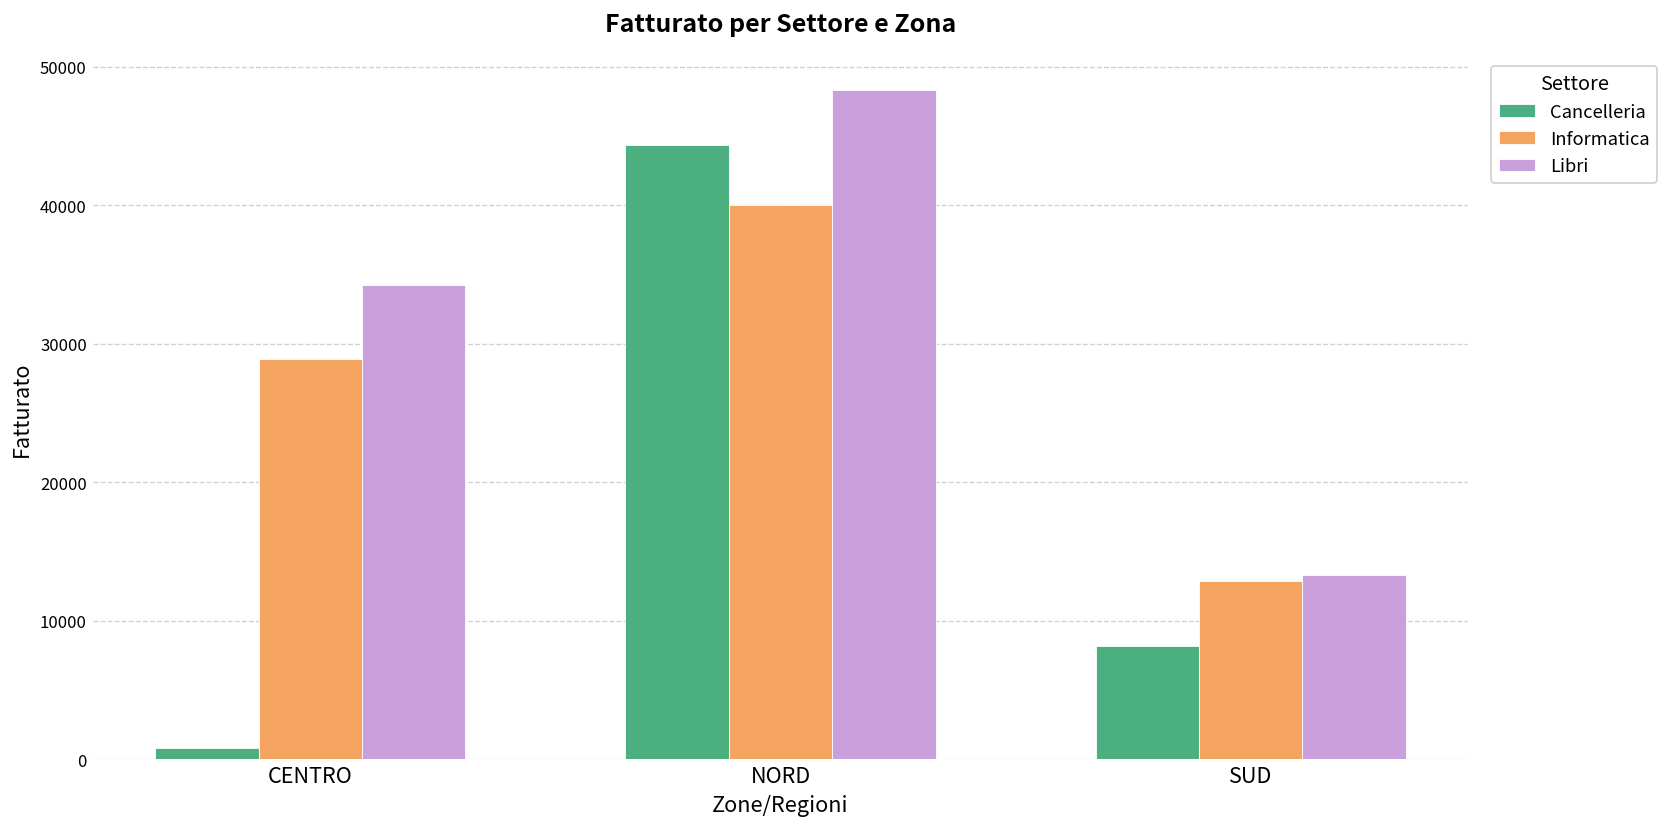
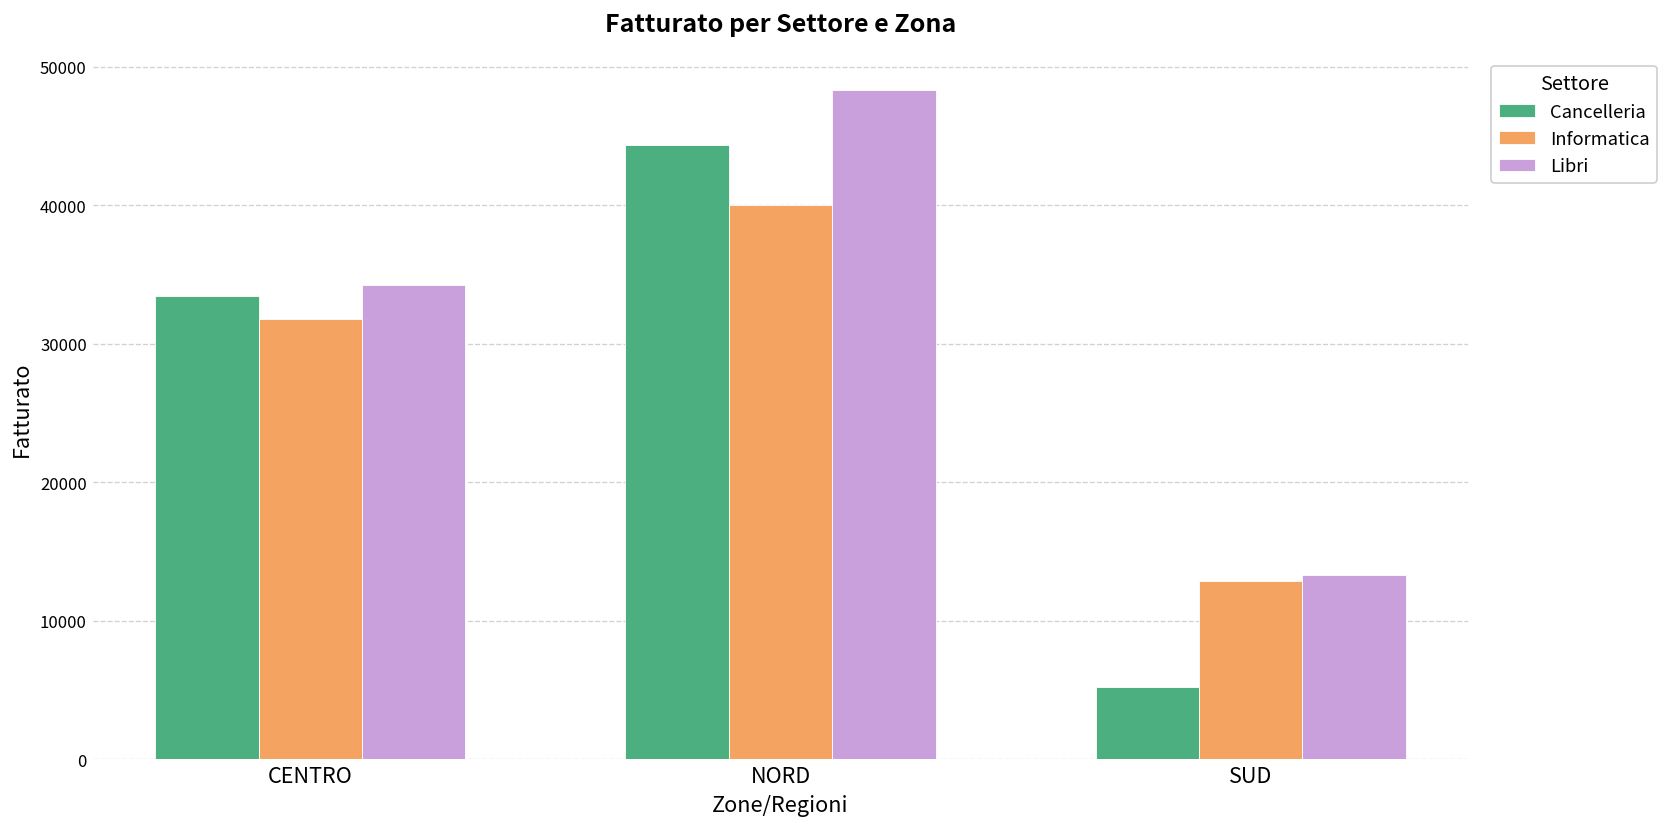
Cancelleria, CENTRO: 800 -> 33400
Informatica, CENTRO: 28900 -> 31800
Cancelleria, SUD: 8200 -> 5200
